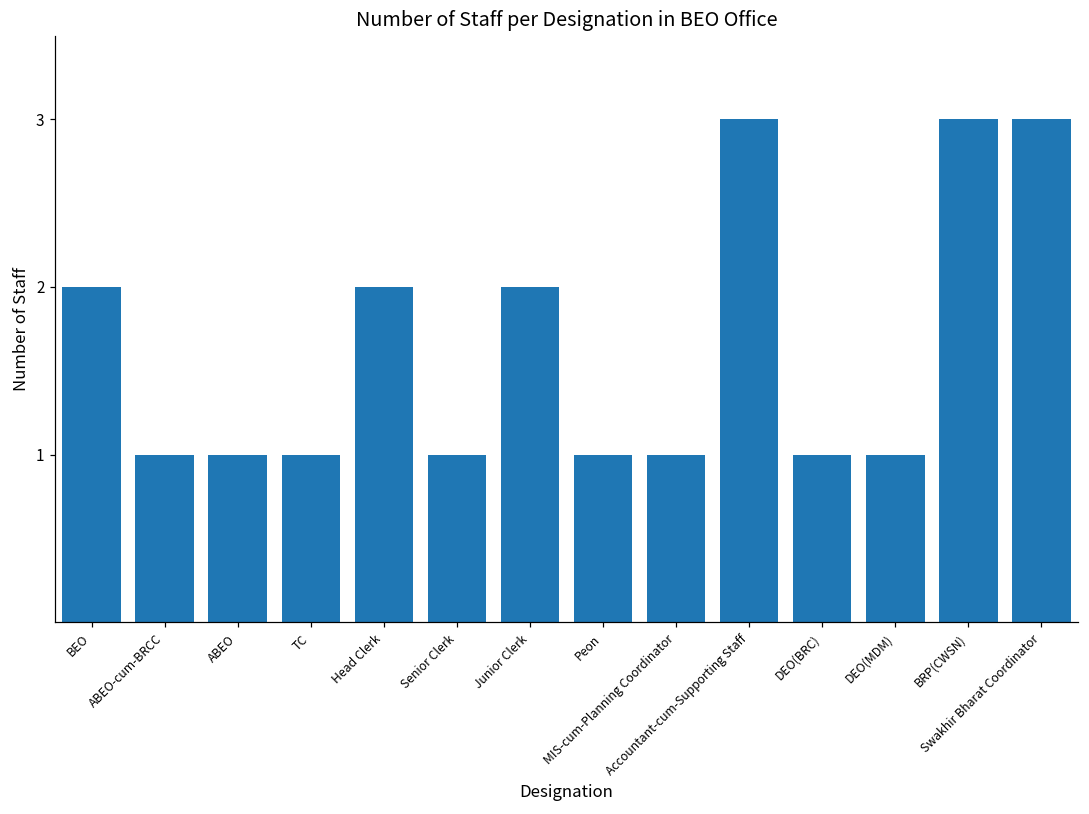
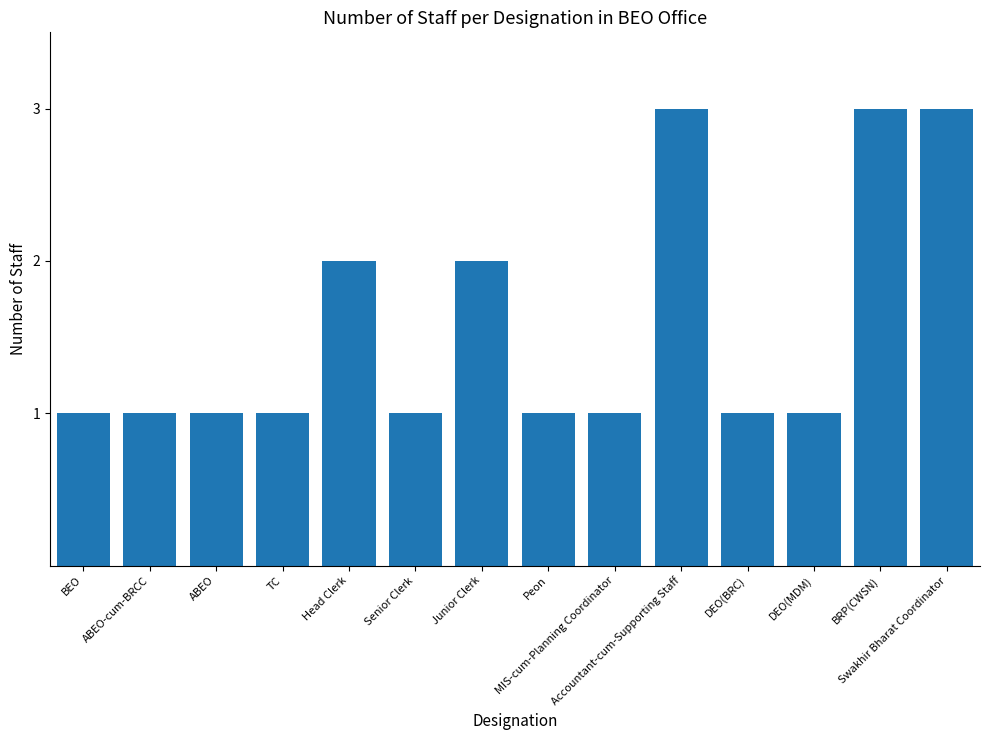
BEO: 2 -> 1
